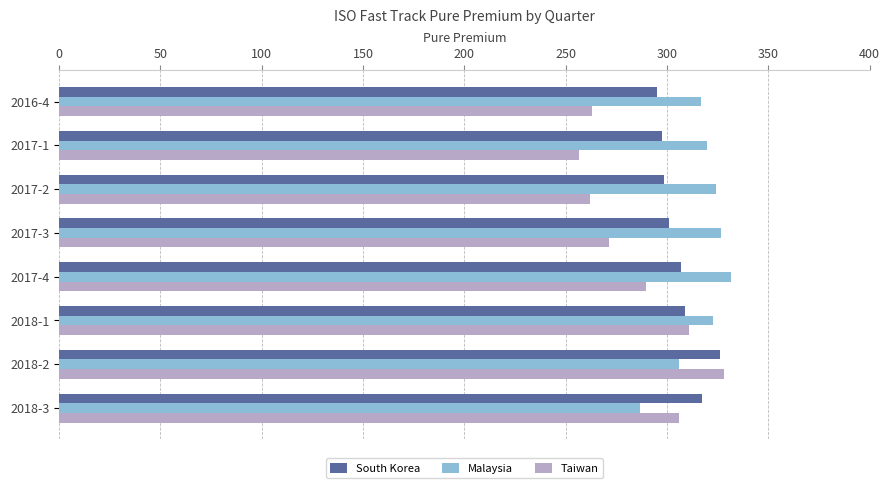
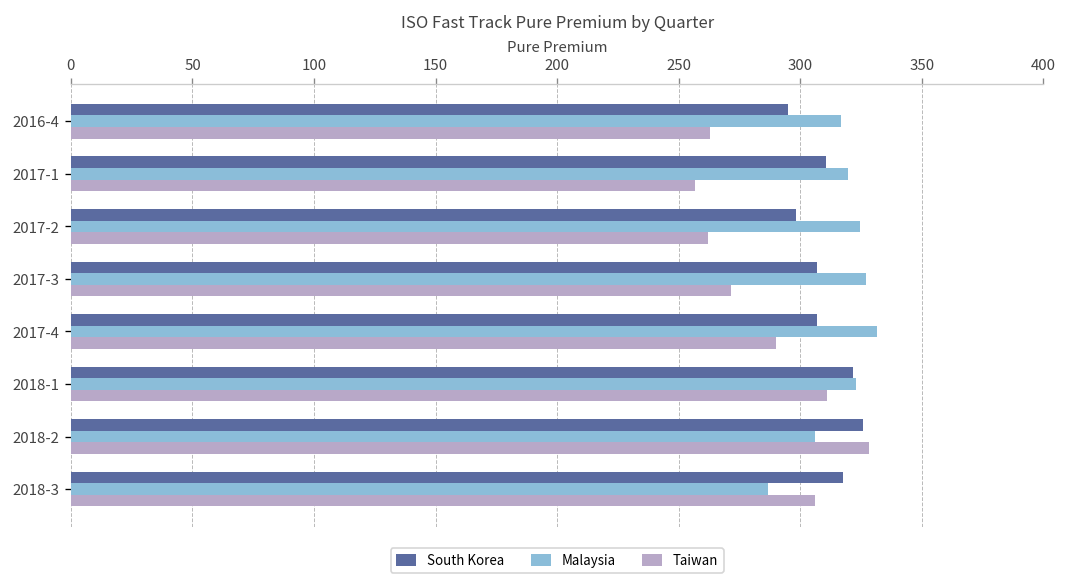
South Korea, 2017-1: 297 -> 311
South Korea, 2017-3: 301 -> 307
South Korea, 2018-1: 309 -> 322
